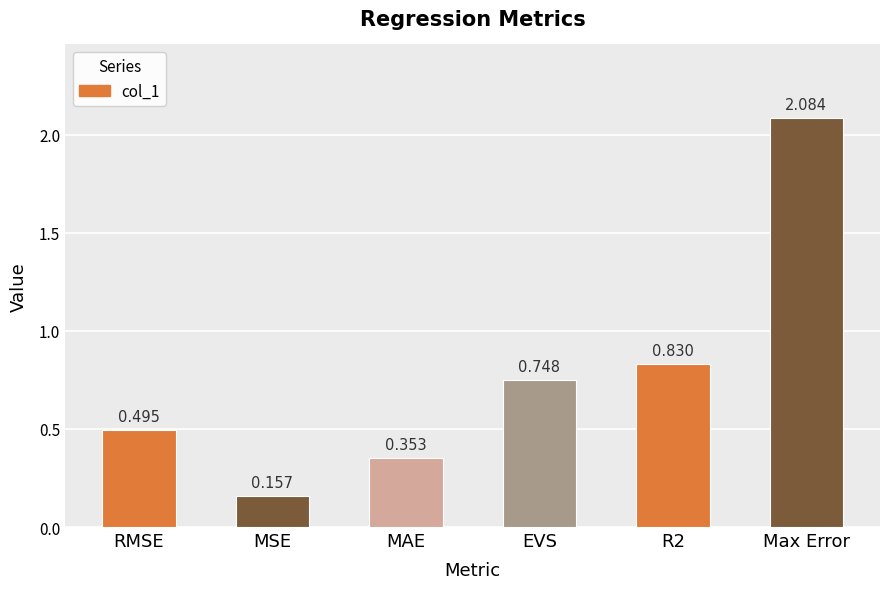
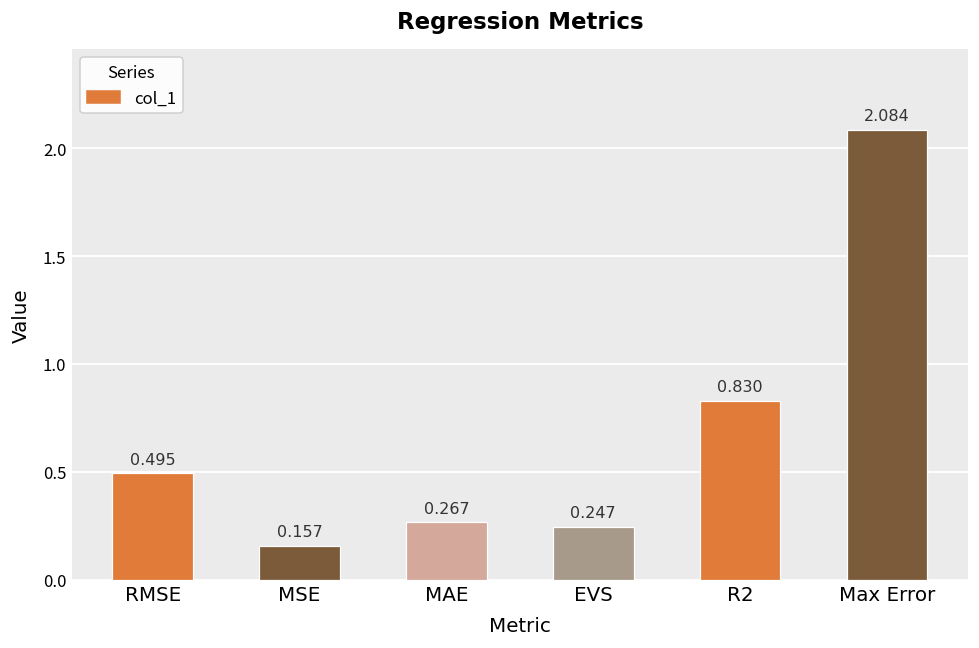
MAE: 0.353 -> 0.267
EVS: 0.748 -> 0.247
